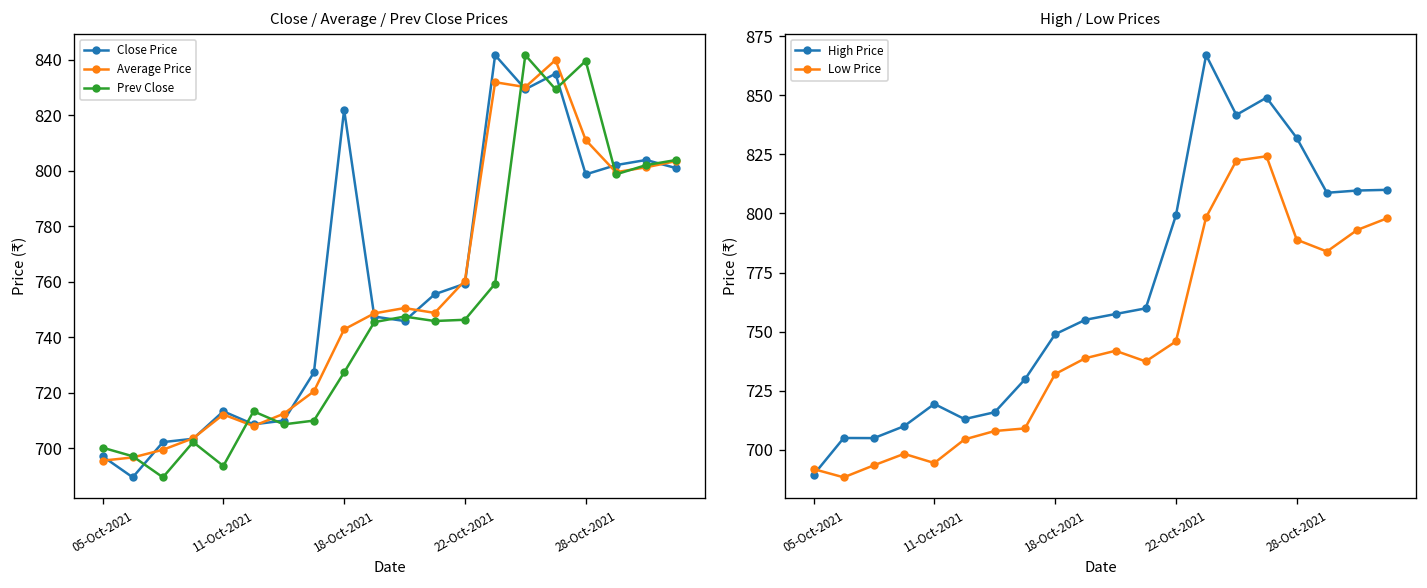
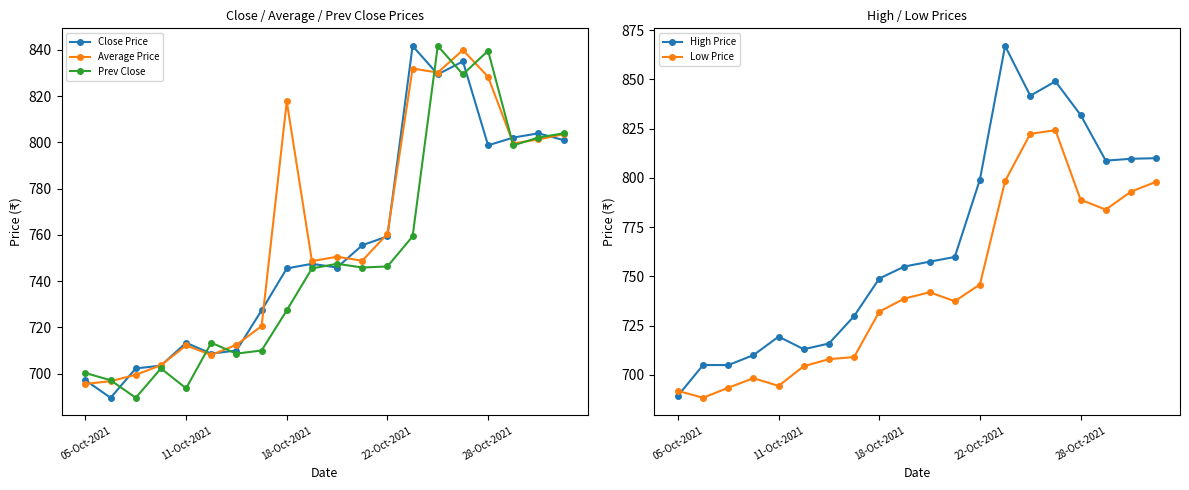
Close / Average / Prev Close Prices, Close Price, 18-Oct-2021: 822 -> 745
Close / Average / Prev Close Prices, Average Price, 18-Oct-2021: 743 -> 818
Close / Average / Prev Close Prices, Average Price, 28-Oct-2021: 811 -> 828
